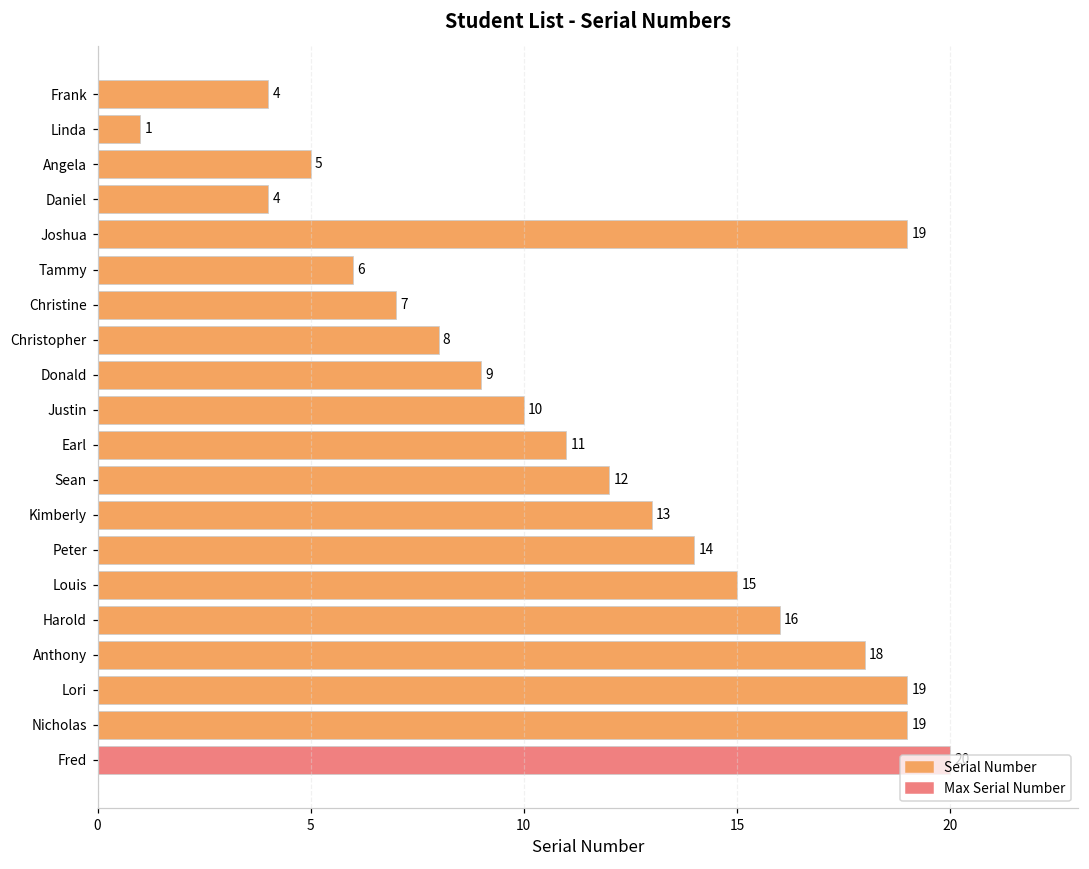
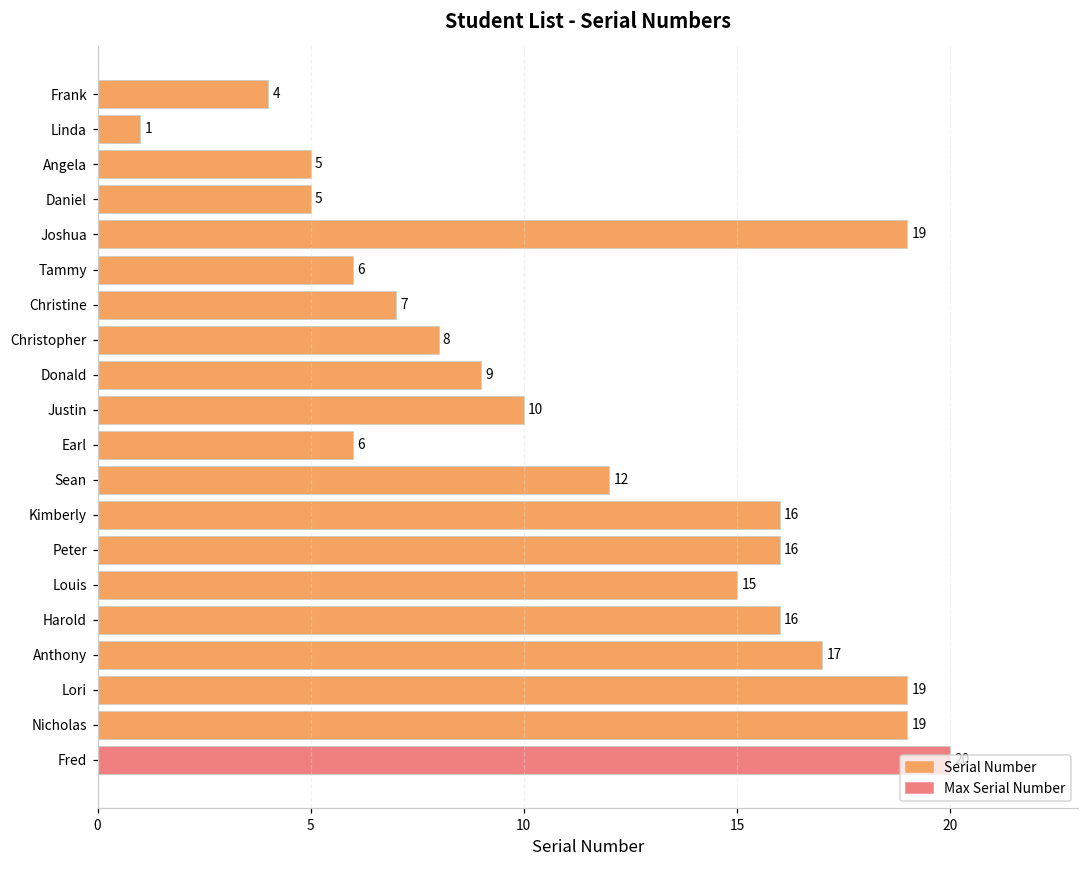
Daniel: 4 -> 5
Earl: 11 -> 6
Kimberly: 13 -> 16
Peter: 14 -> 16
Anthony: 18 -> 17
